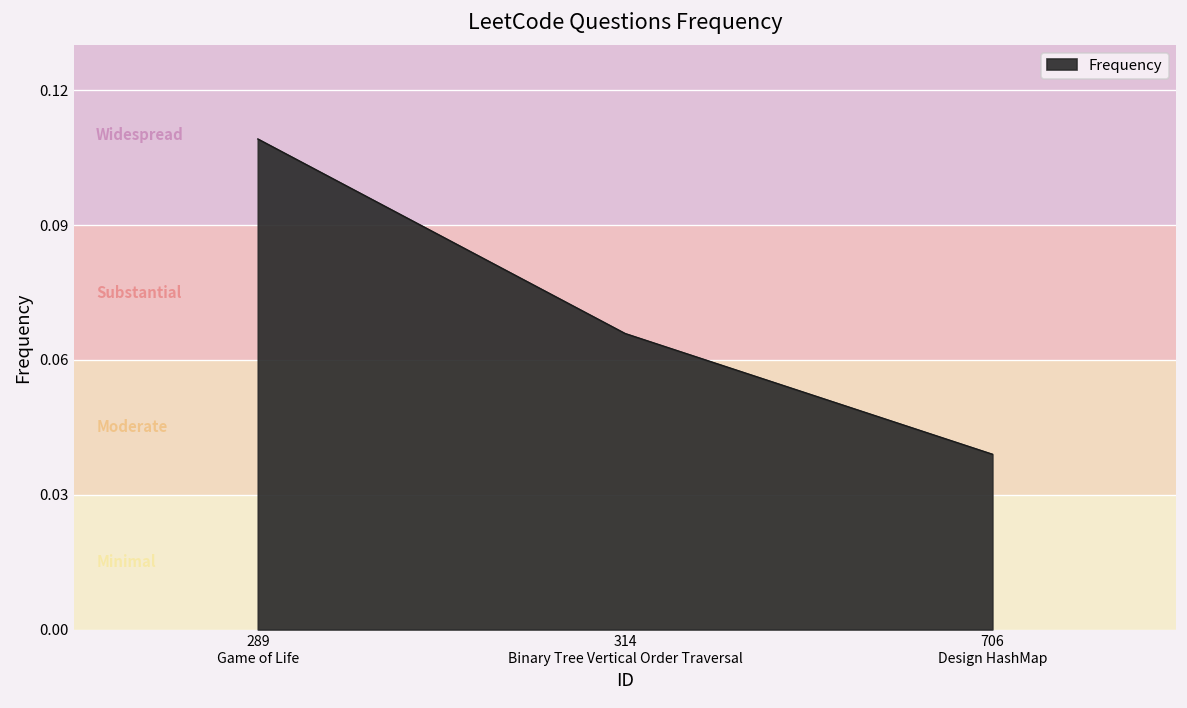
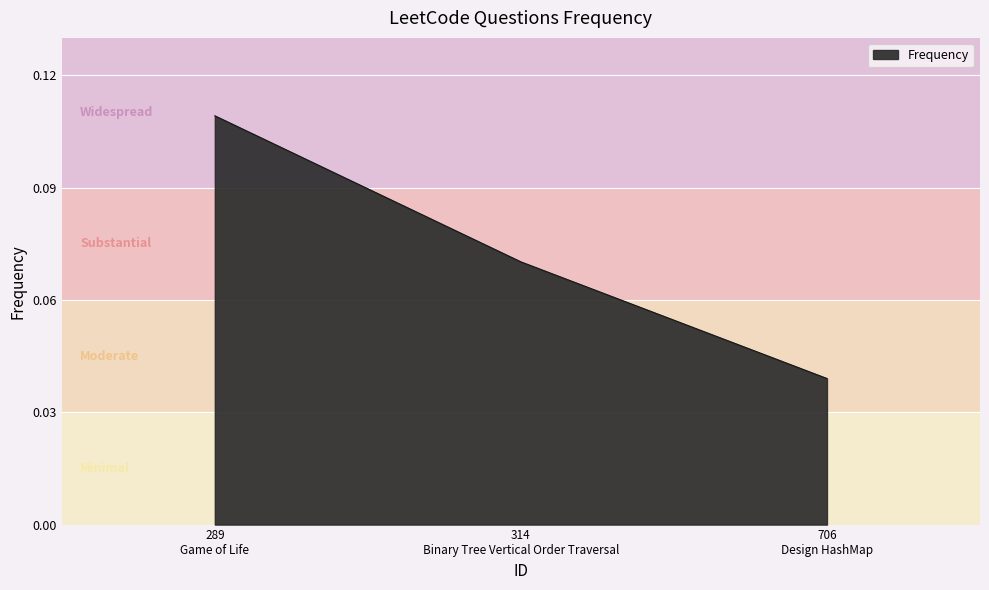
314 Binary Tree Vertical Order Traversal: 0.066 -> 0.070
